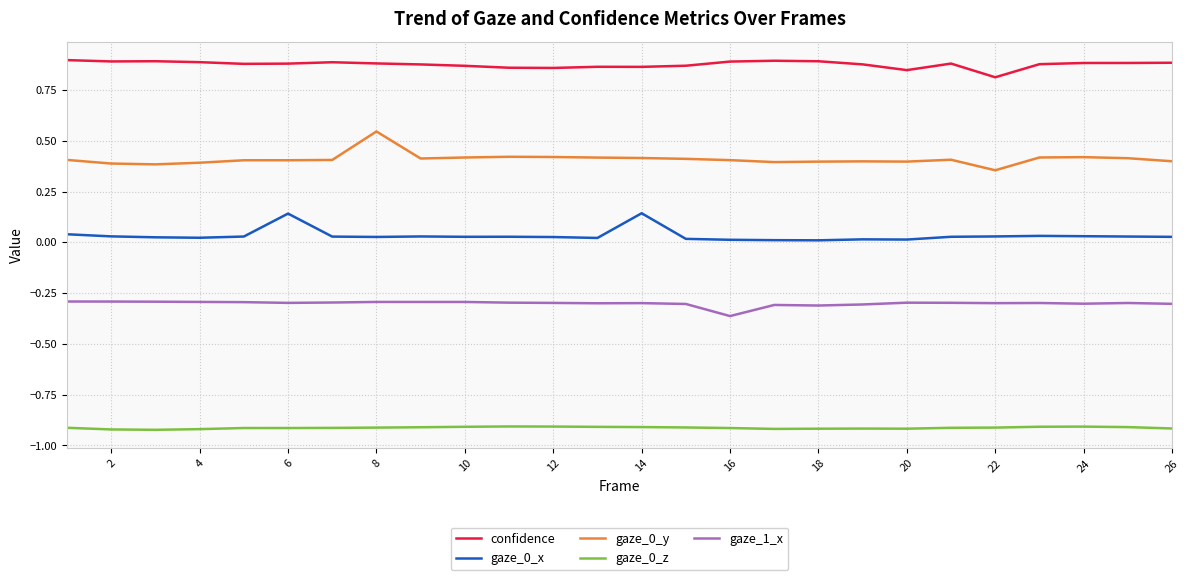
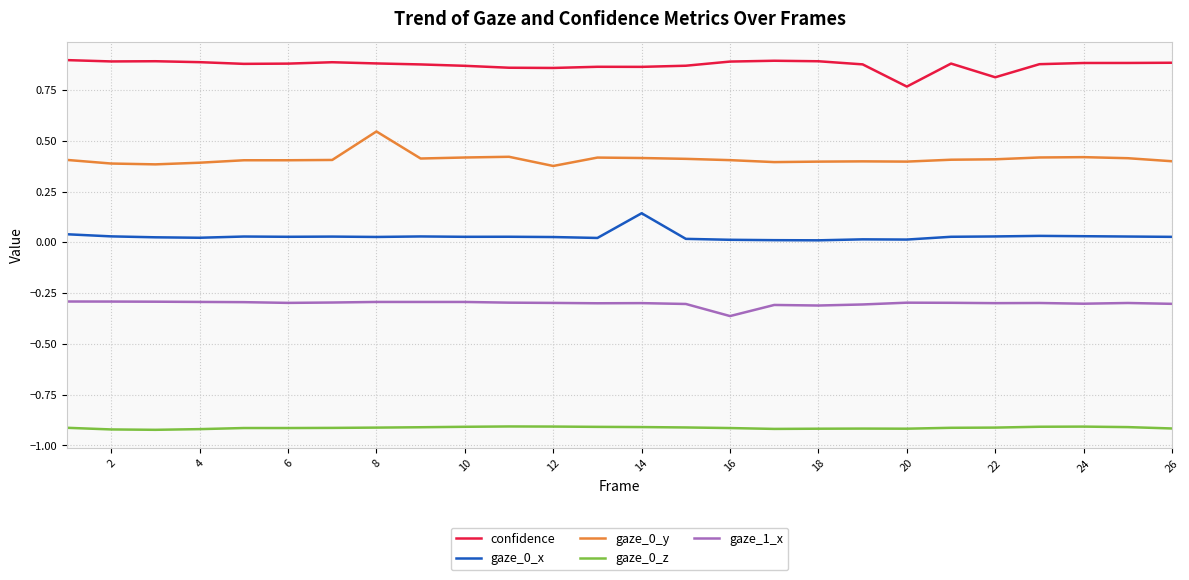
gaze_0_x, 6: 0.14 -> 0.03
gaze_0_y, 12: 0.42 -> 0.38
confidence, 20: 0.85 -> 0.77
gaze_0_y, 22: 0.36 -> 0.41
